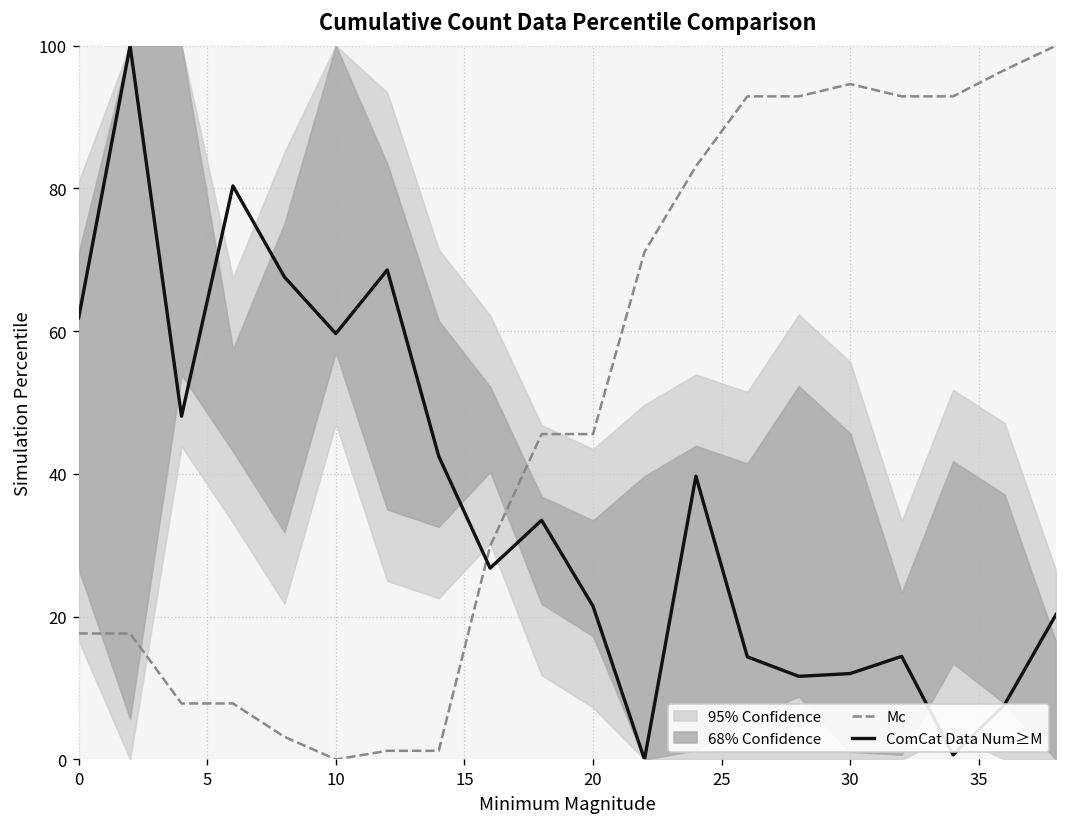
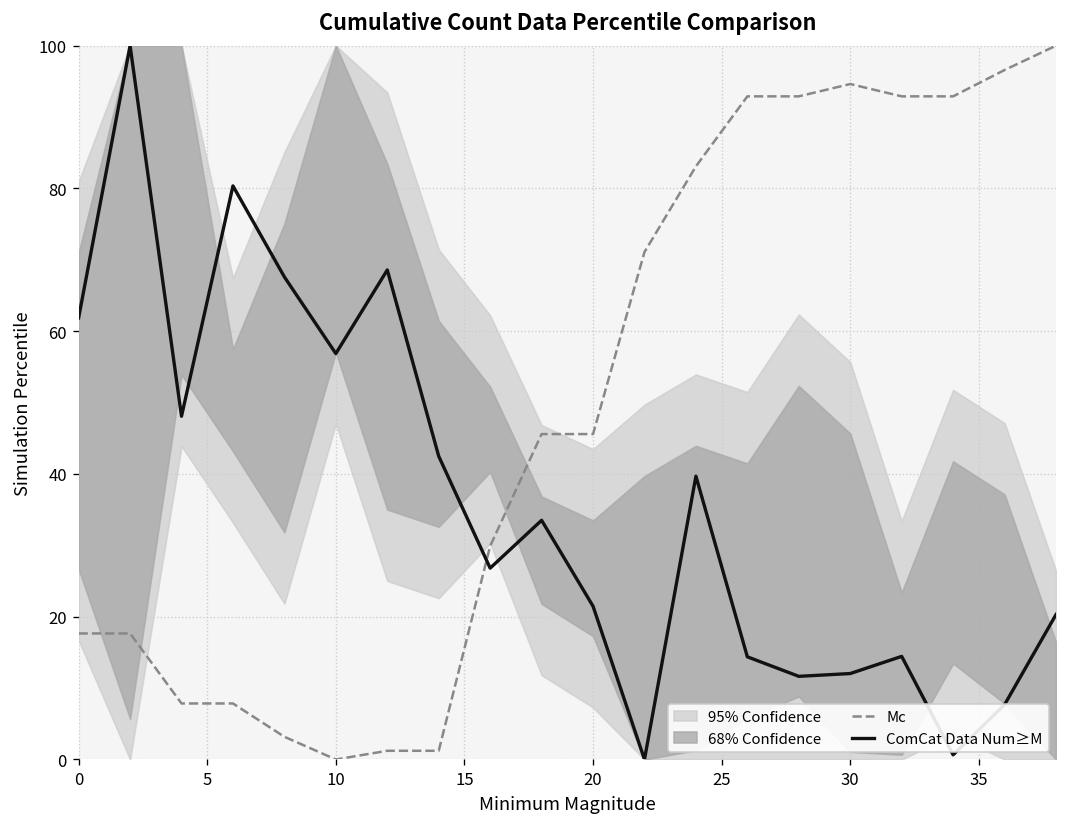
ComCat Data Num≥M, 10: 60 -> 57
